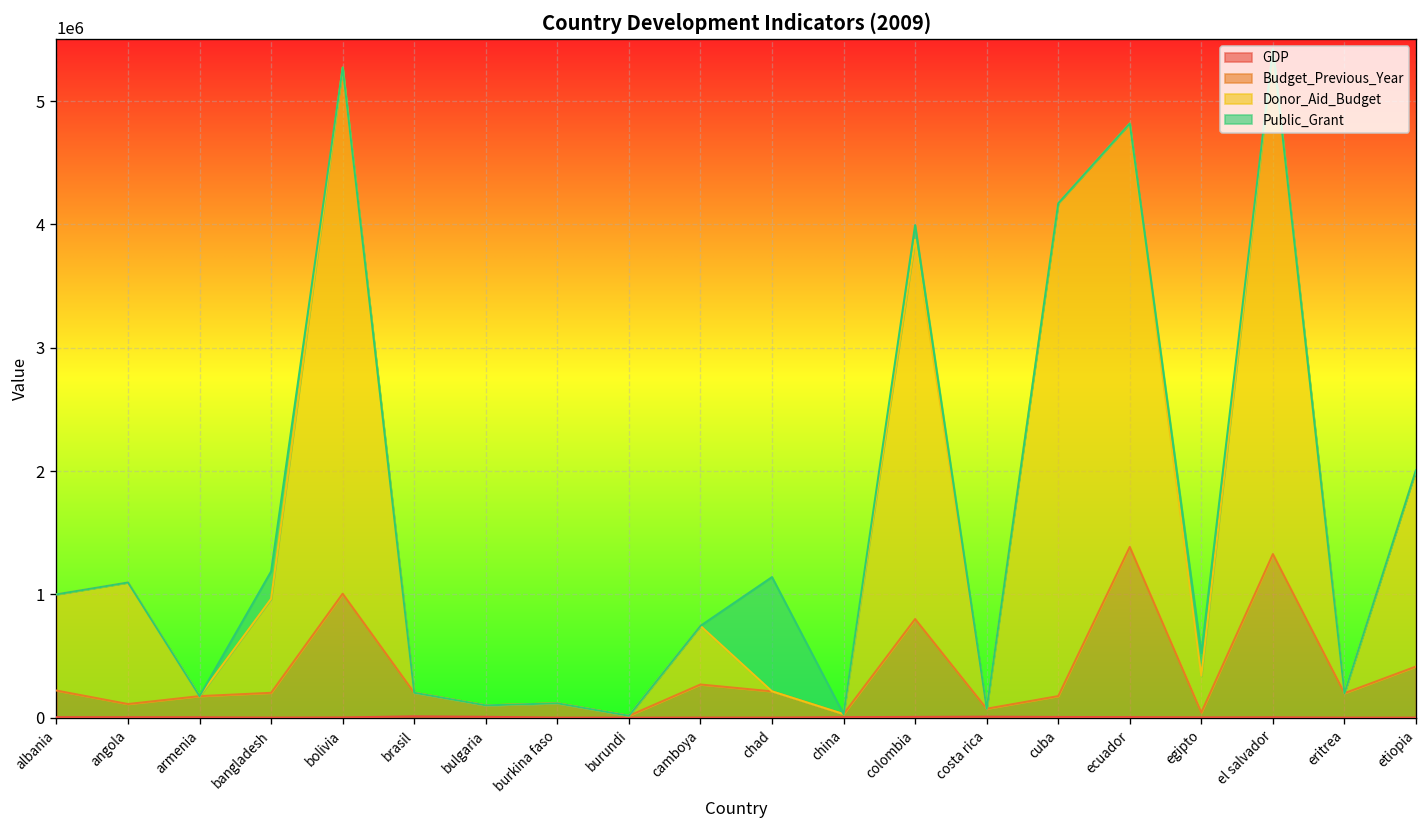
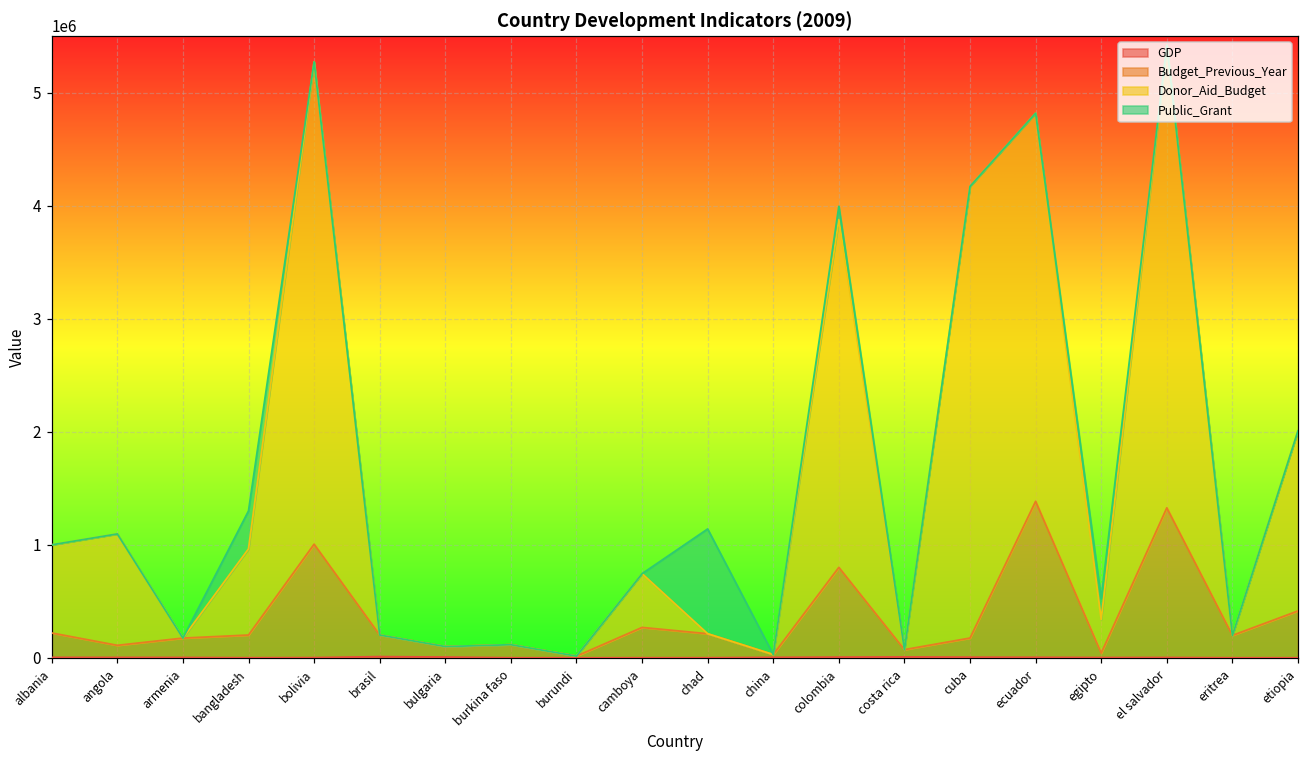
Public_Grant, bangladesh: 220000 -> 340000
